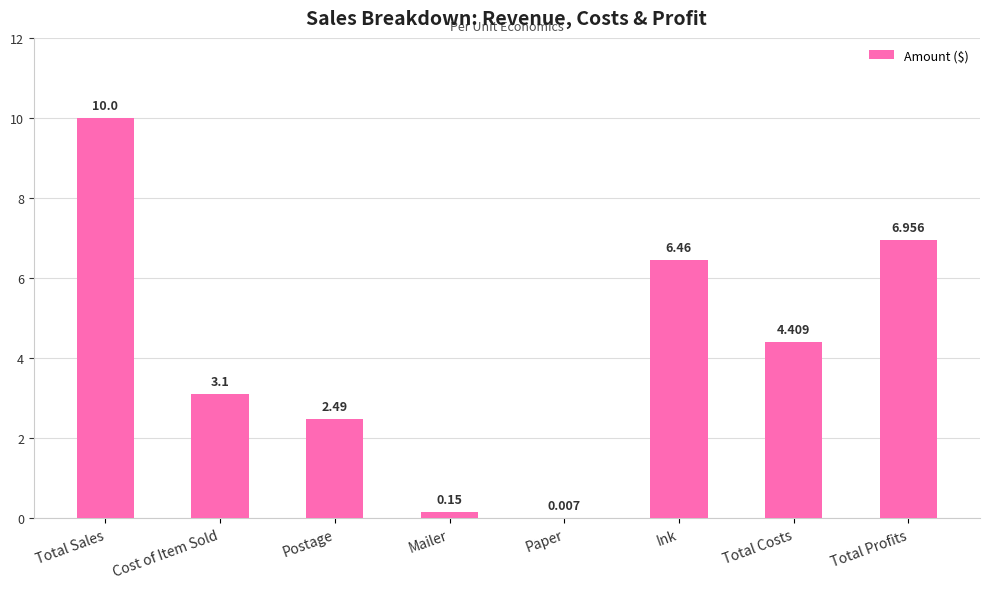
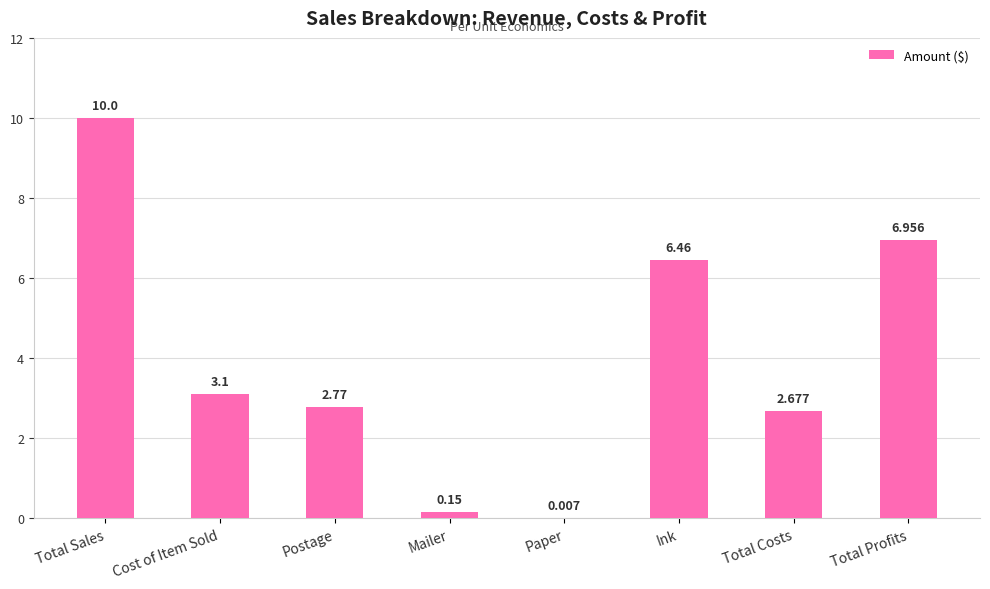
Postage: 2.49 -> 2.77
Total Costs: 4.409 -> 2.677
